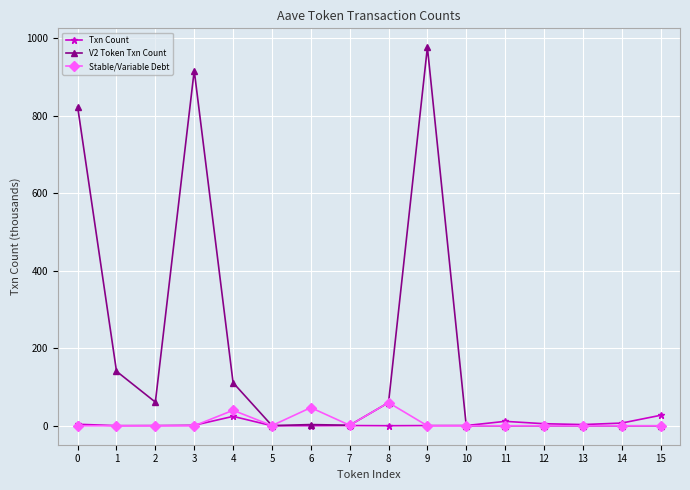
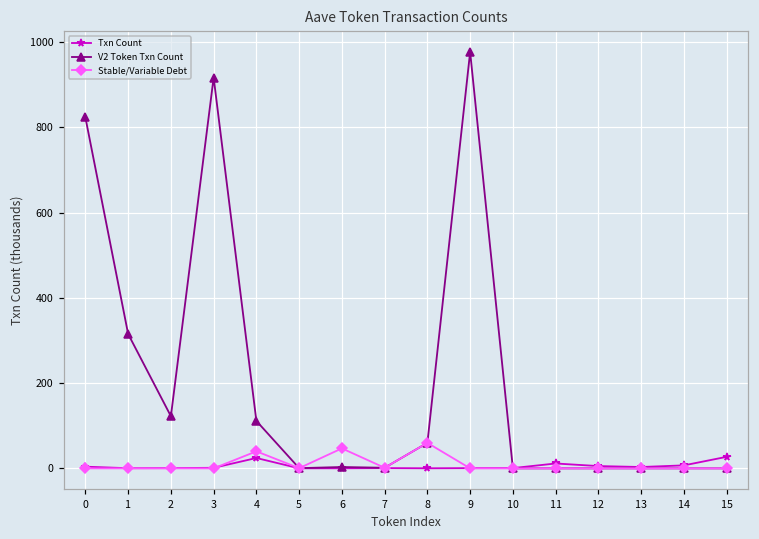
V2 Token Txn Count, 1: 140 -> 320
V2 Token Txn Count, 2: 60 -> 120
